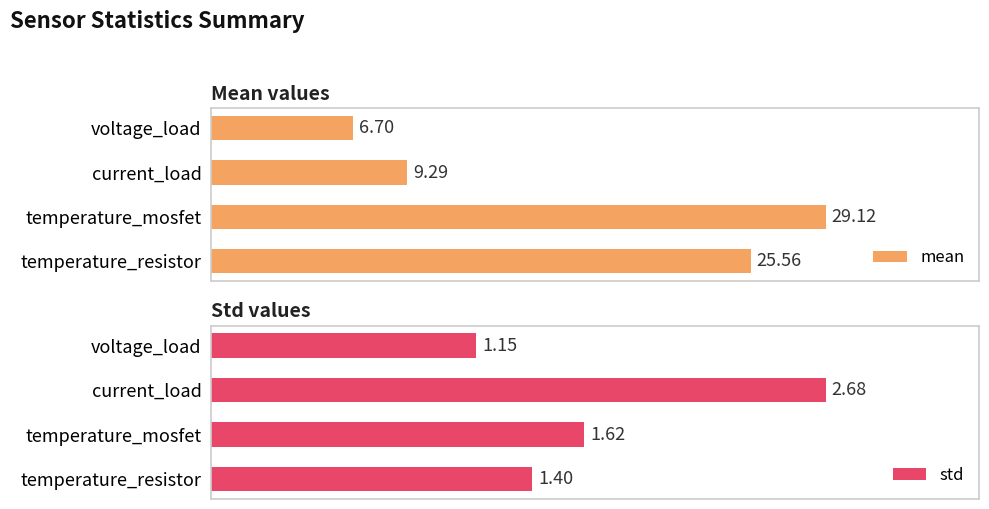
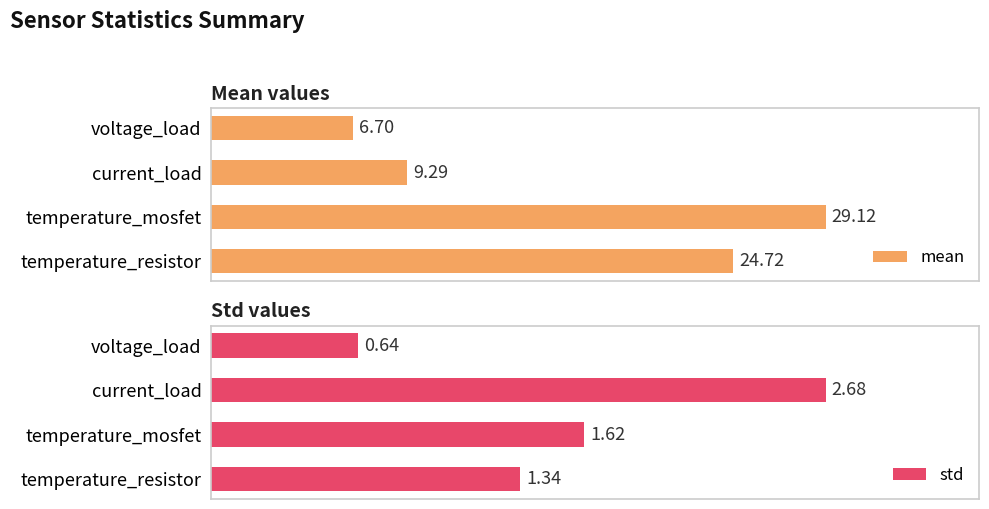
Mean values, temperature_resistor: 25.56 -> 24.72
Std values, voltage_load: 1.15 -> 0.64
Std values, temperature_resistor: 1.40 -> 1.34
